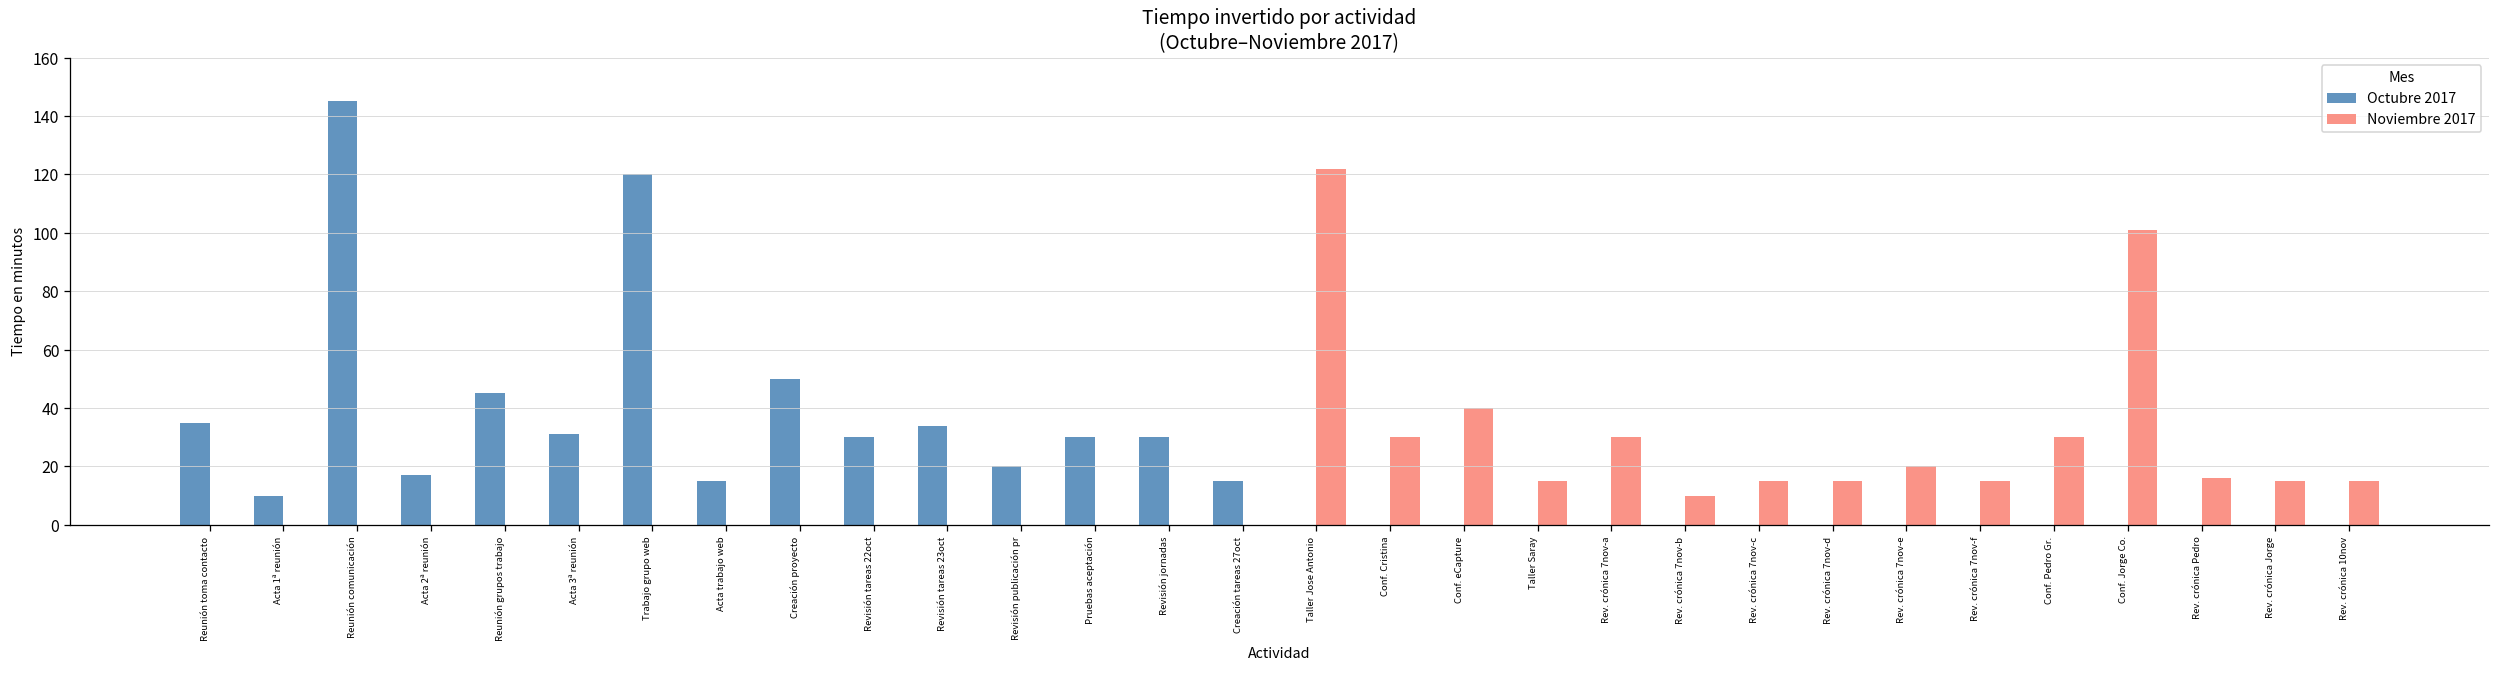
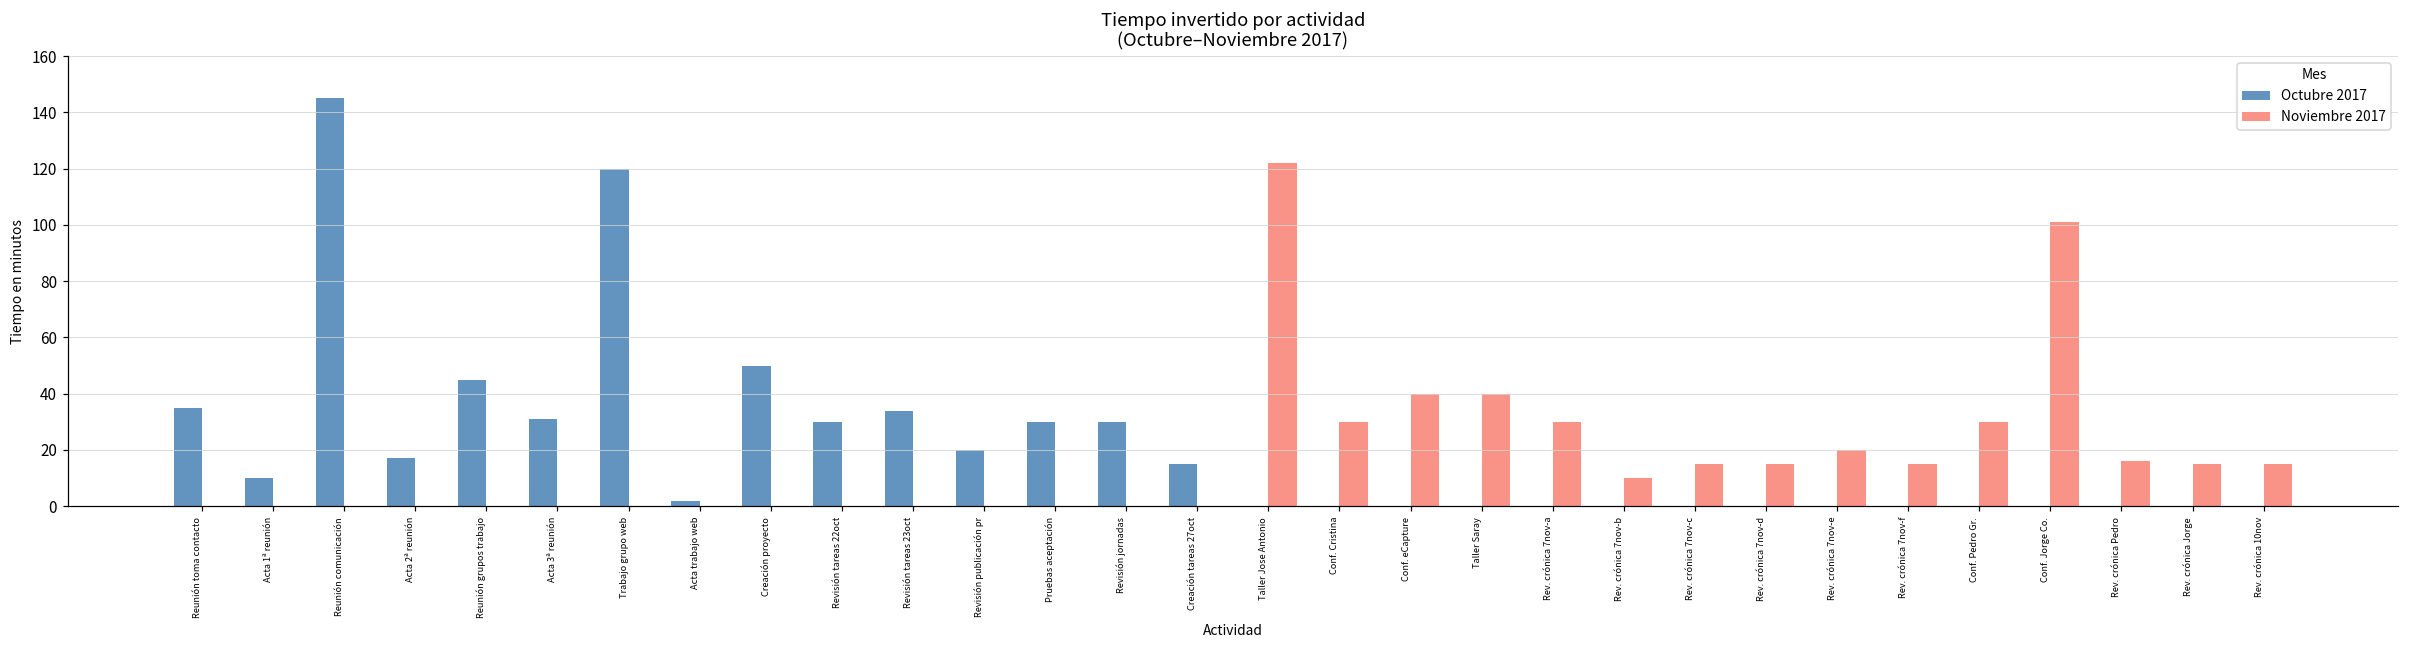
Octubre 2017, Acta trabajo web: 15 -> 2
Noviembre 2017, Taller Saray: 15 -> 40
